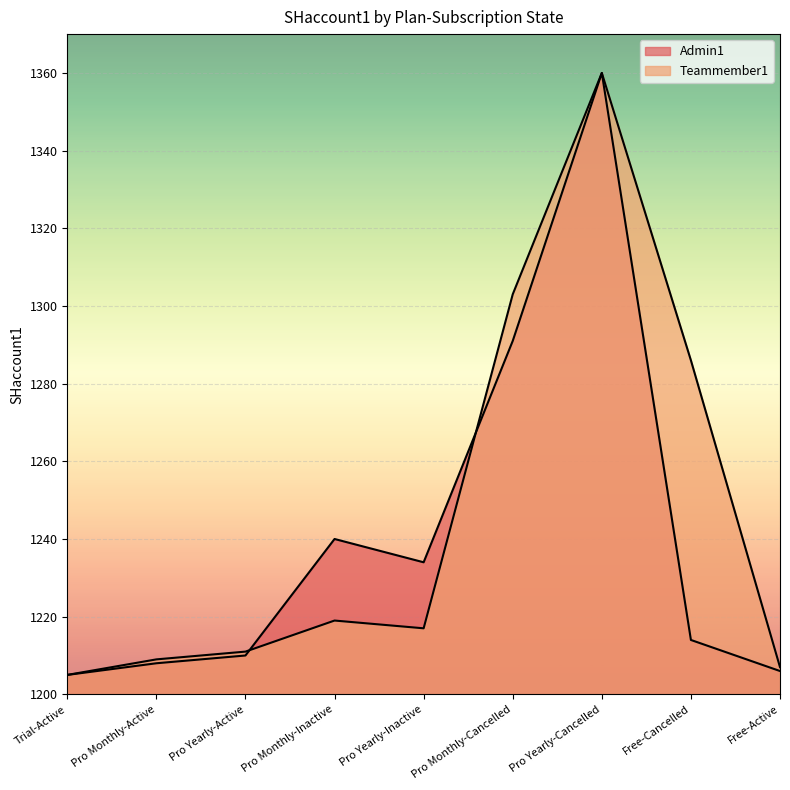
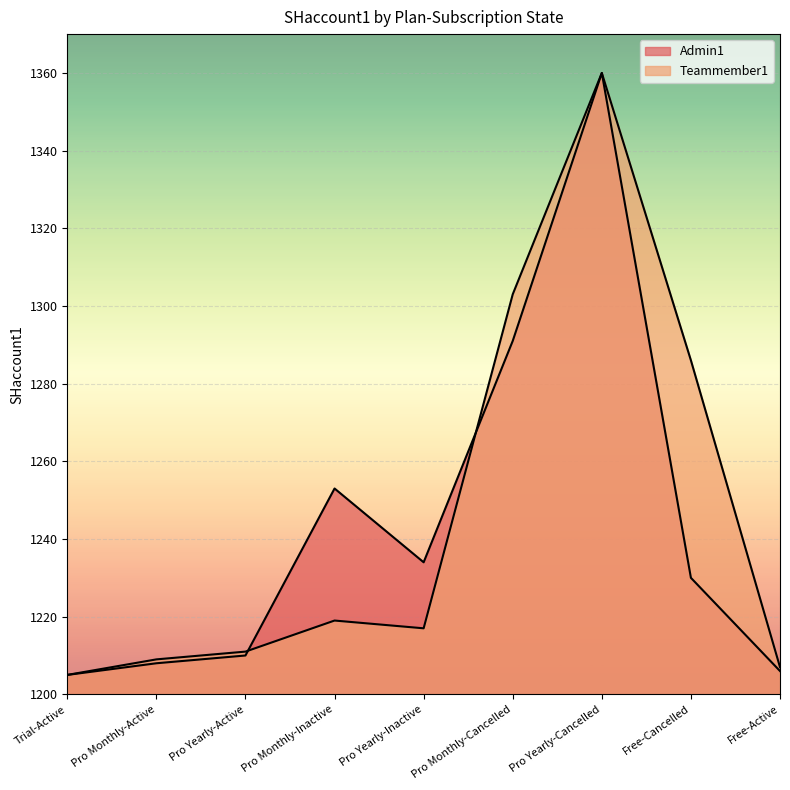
Admin1, Pro Monthly-Inactive: 1240 -> 1253
Admin1, Free-Cancelled: 1214 -> 1230
